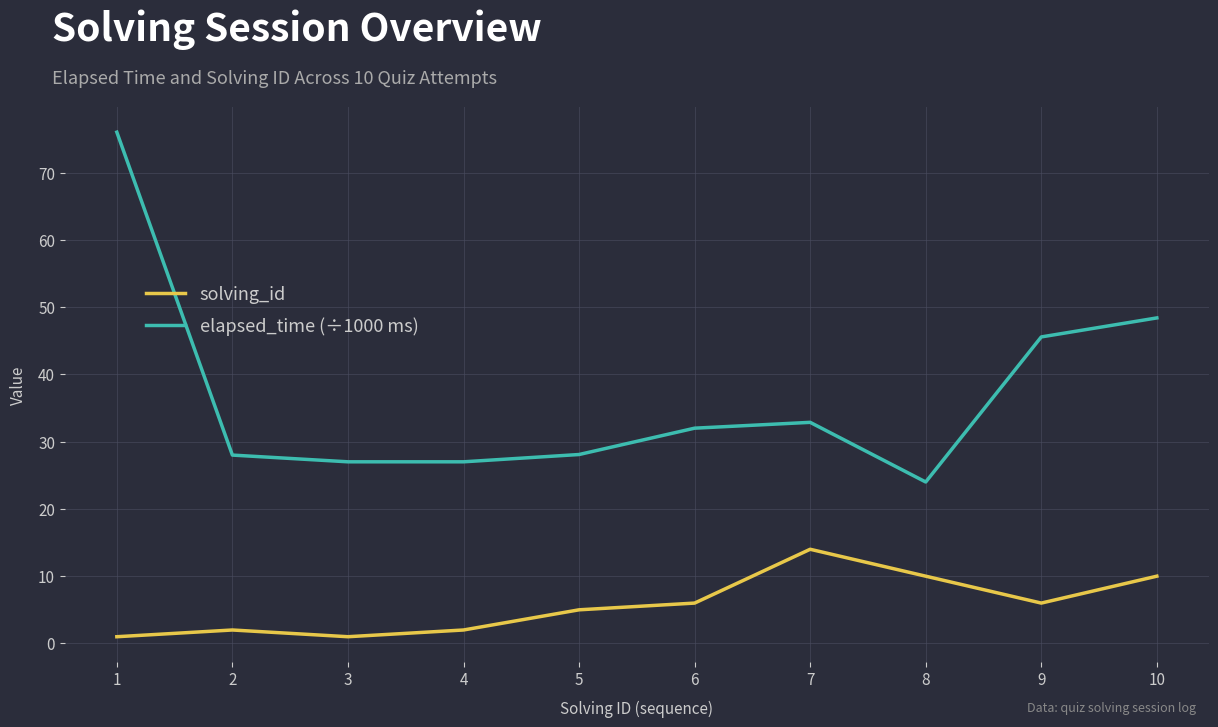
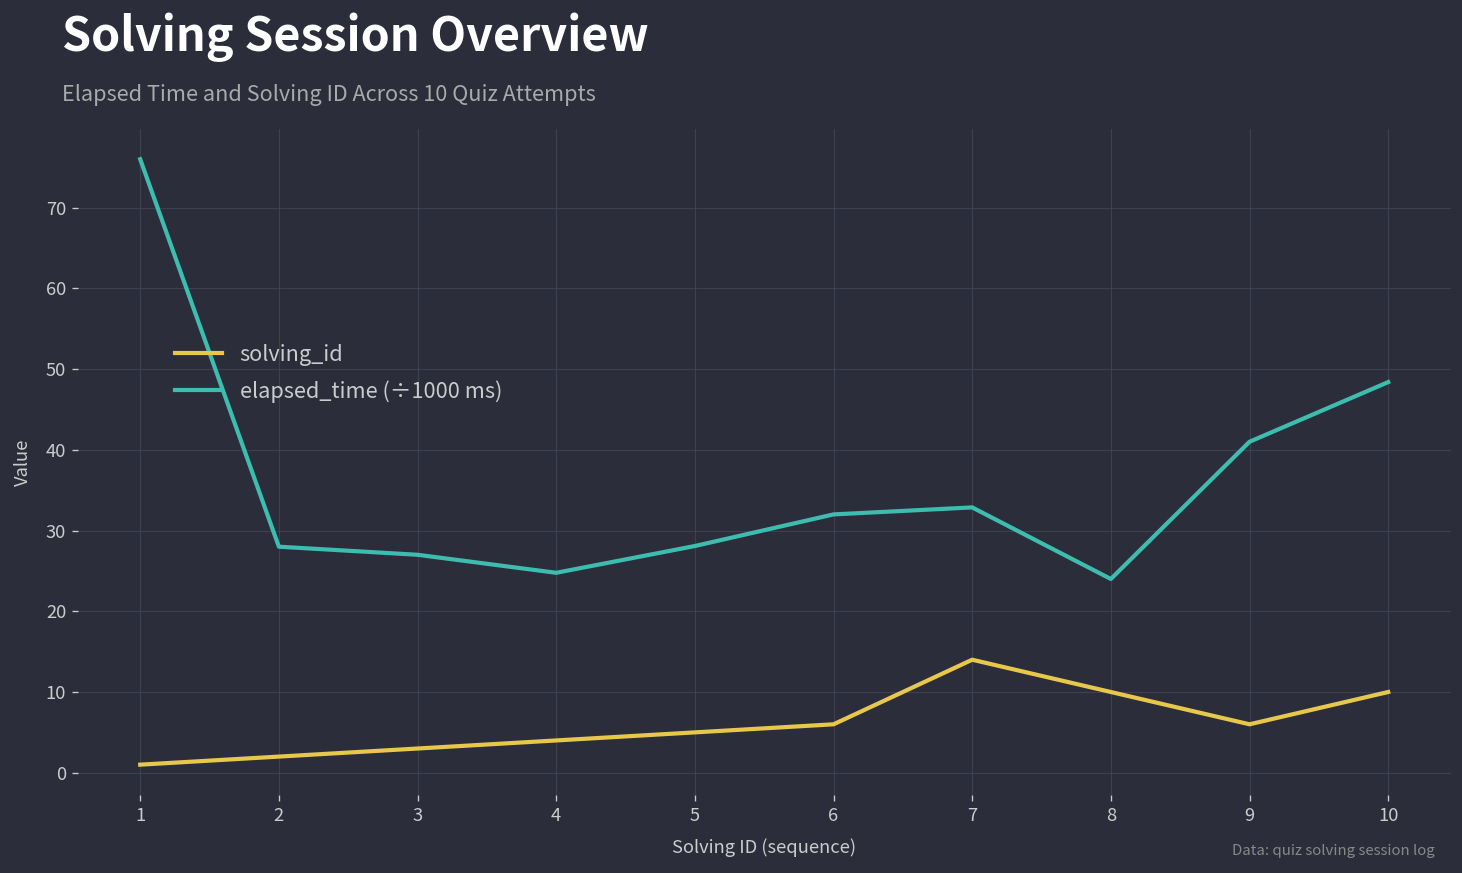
solving_id, 3: 1 -> 3
solving_id, 4: 2 -> 4
elapsed_time (÷1000 ms), 4: 27 -> 25
elapsed_time (÷1000 ms), 9: 46 -> 41
